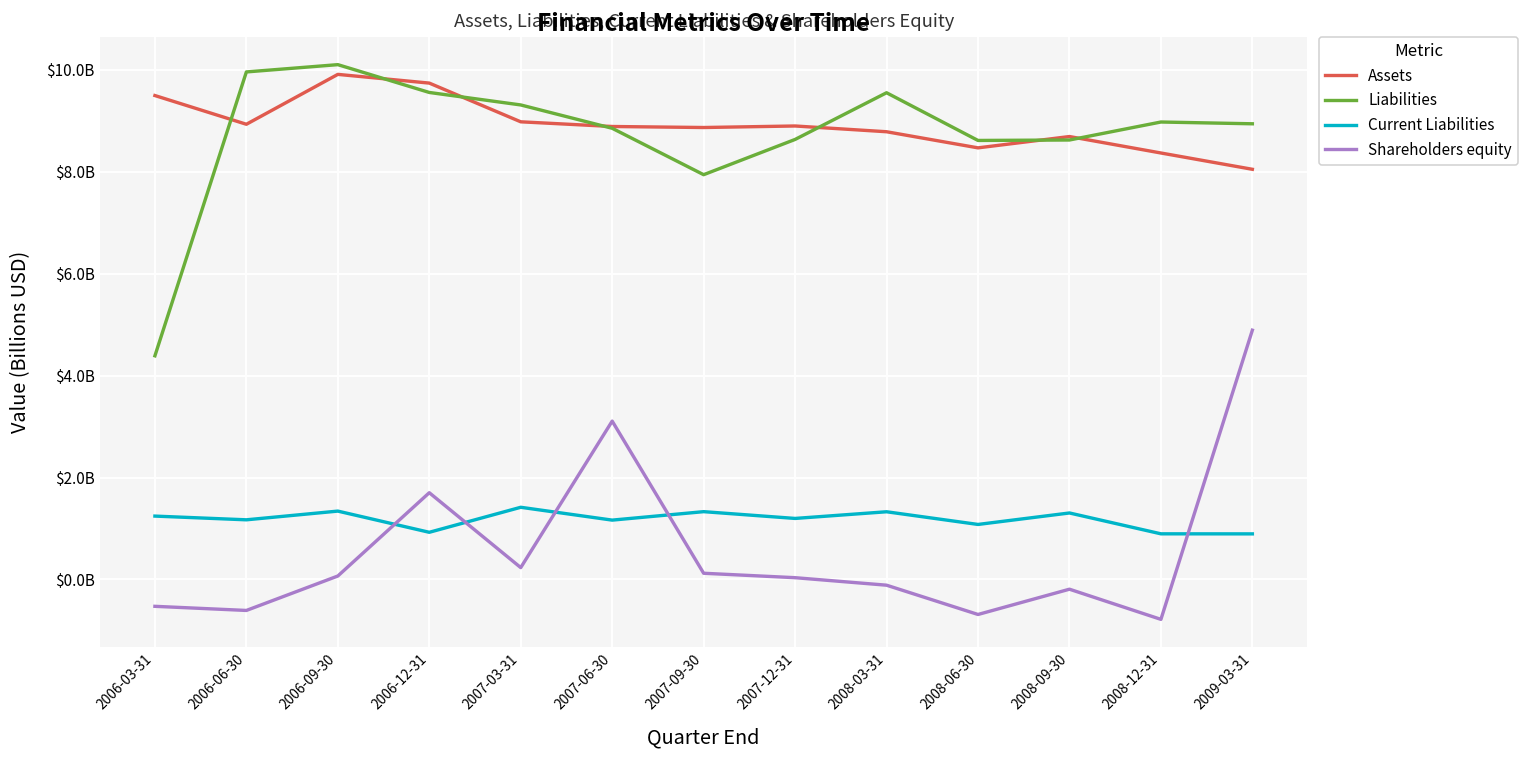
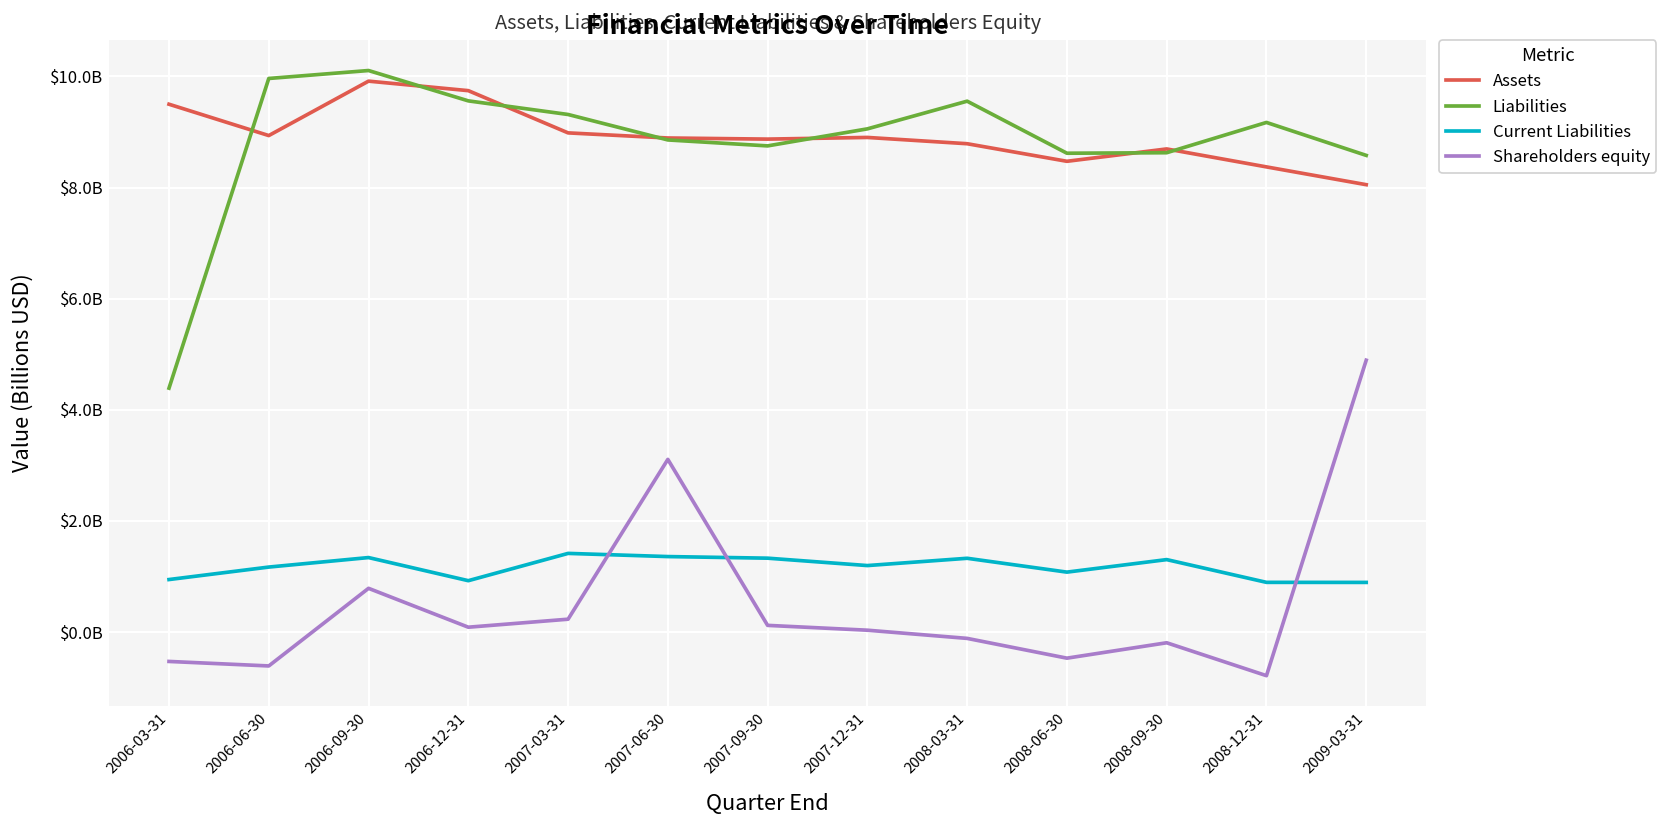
Current Liabilities, 2006-03-31: $1200000000 -> $900000000
Shareholders equity, 2006-09-30: $100000000 -> $800000000
Shareholders equity, 2006-12-31: $1700000000 -> $100000000
Current Liabilities, 2007-06-30: $1200000000 -> $1400000000
Liabilities, 2007-09-30: $7900000000 -> $8700000000
Liabilities, 2007-12-31: $8600000000 -> $9100000000
Shareholders equity, 2008-06-30: $-700000000 -> $-500000000
Liabilities, 2008-12-31: $9000000000 -> $9200000000
Liabilities, 2009-03-31: $8900000000 -> $8600000000
